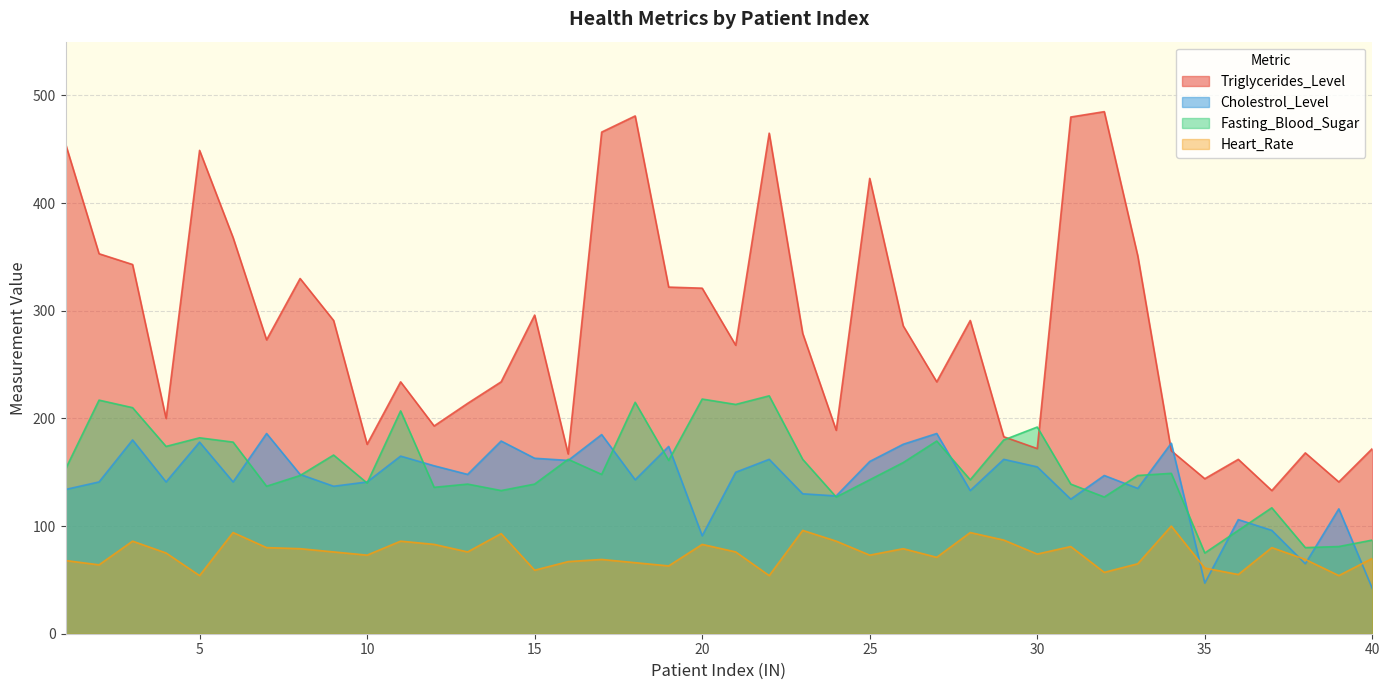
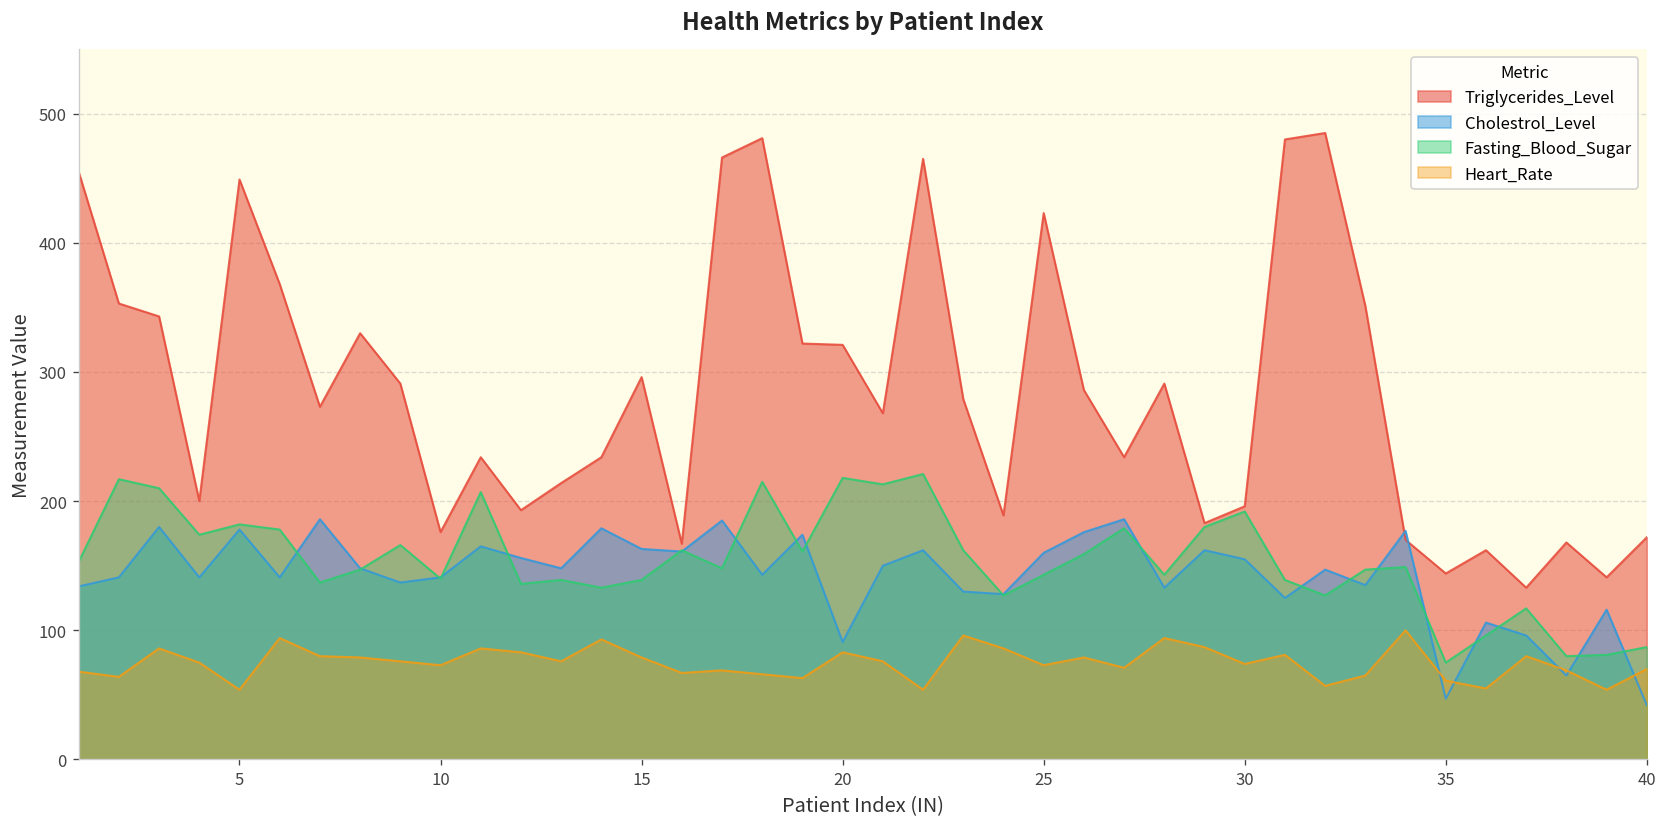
Heart_Rate, 15: 59 -> 79
Triglycerides_Level, 30: 172 -> 196
